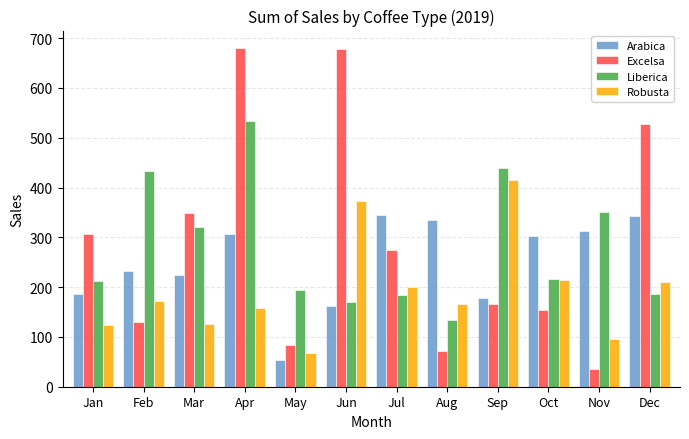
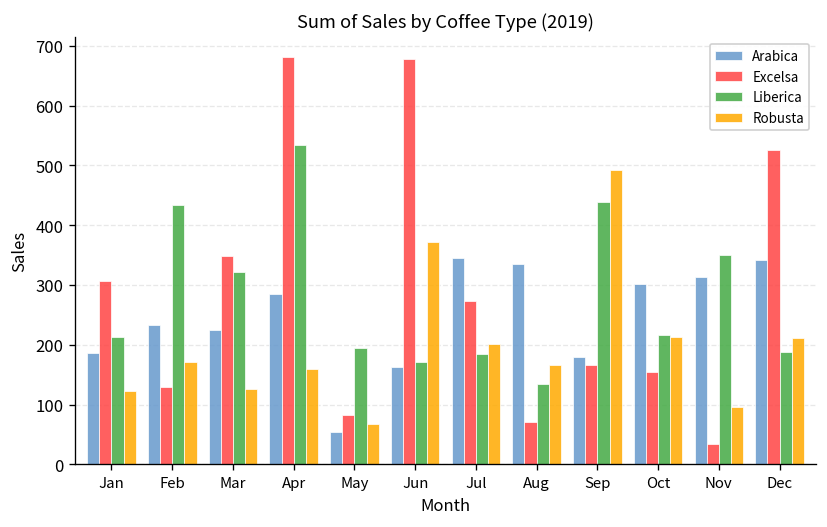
Arabica, Apr: 310 -> 280
Robusta, Sep: 420 -> 490
